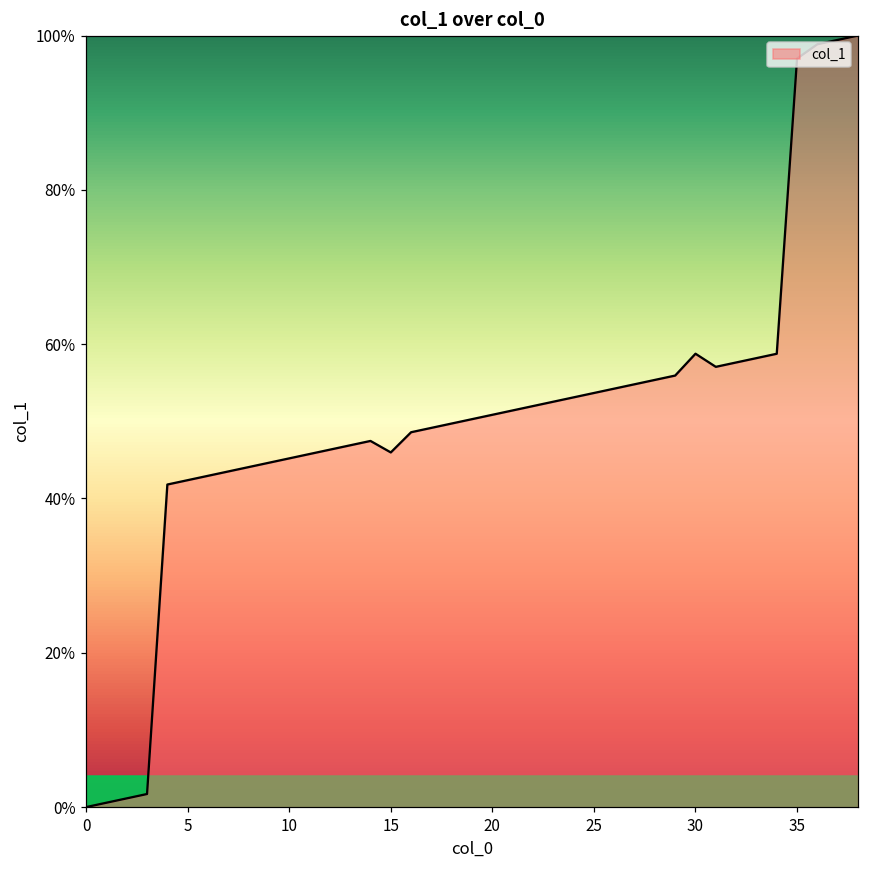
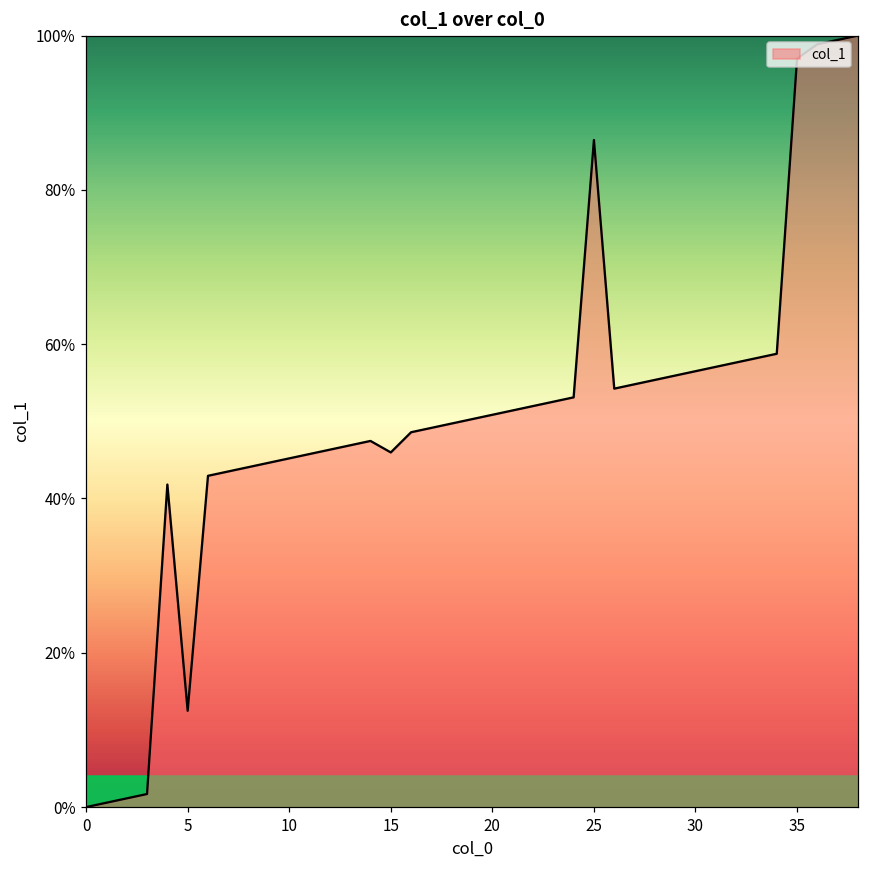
5: 42% -> 12%
25: 54% -> 86%
30: 59% -> 56%
